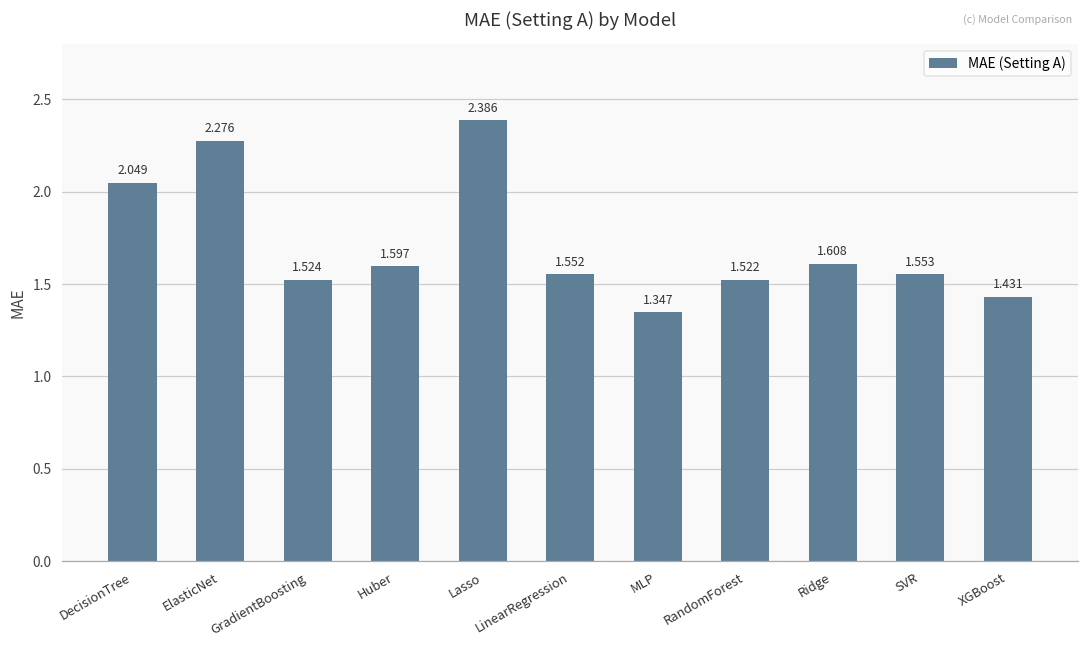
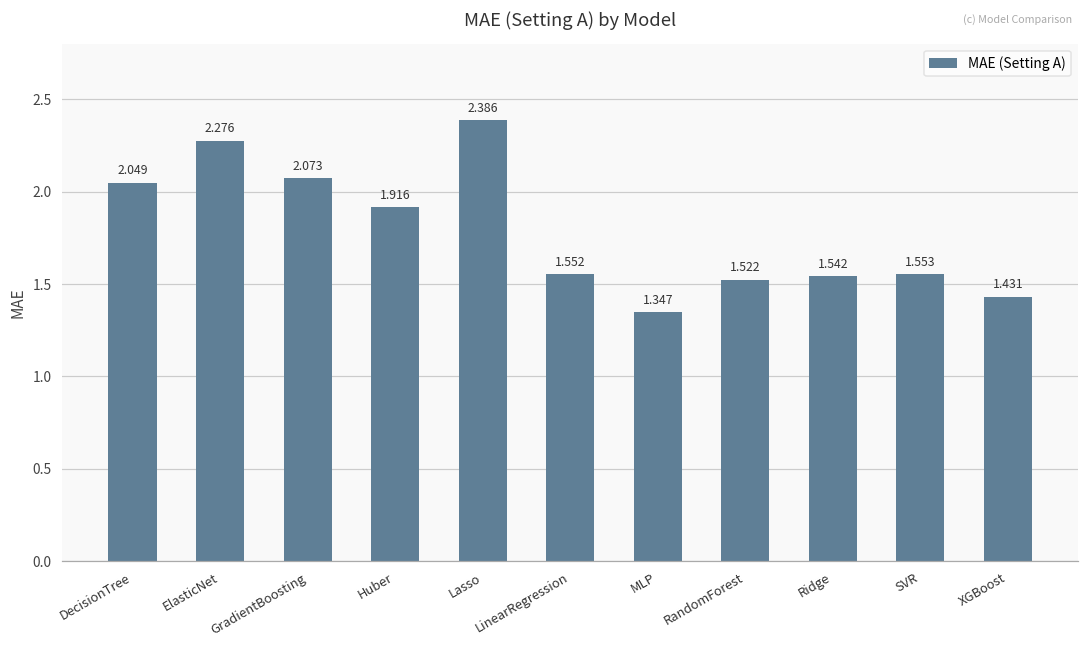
GradientBoosting: 1.524 -> 2.073
Huber: 1.597 -> 1.916
Ridge: 1.608 -> 1.542
